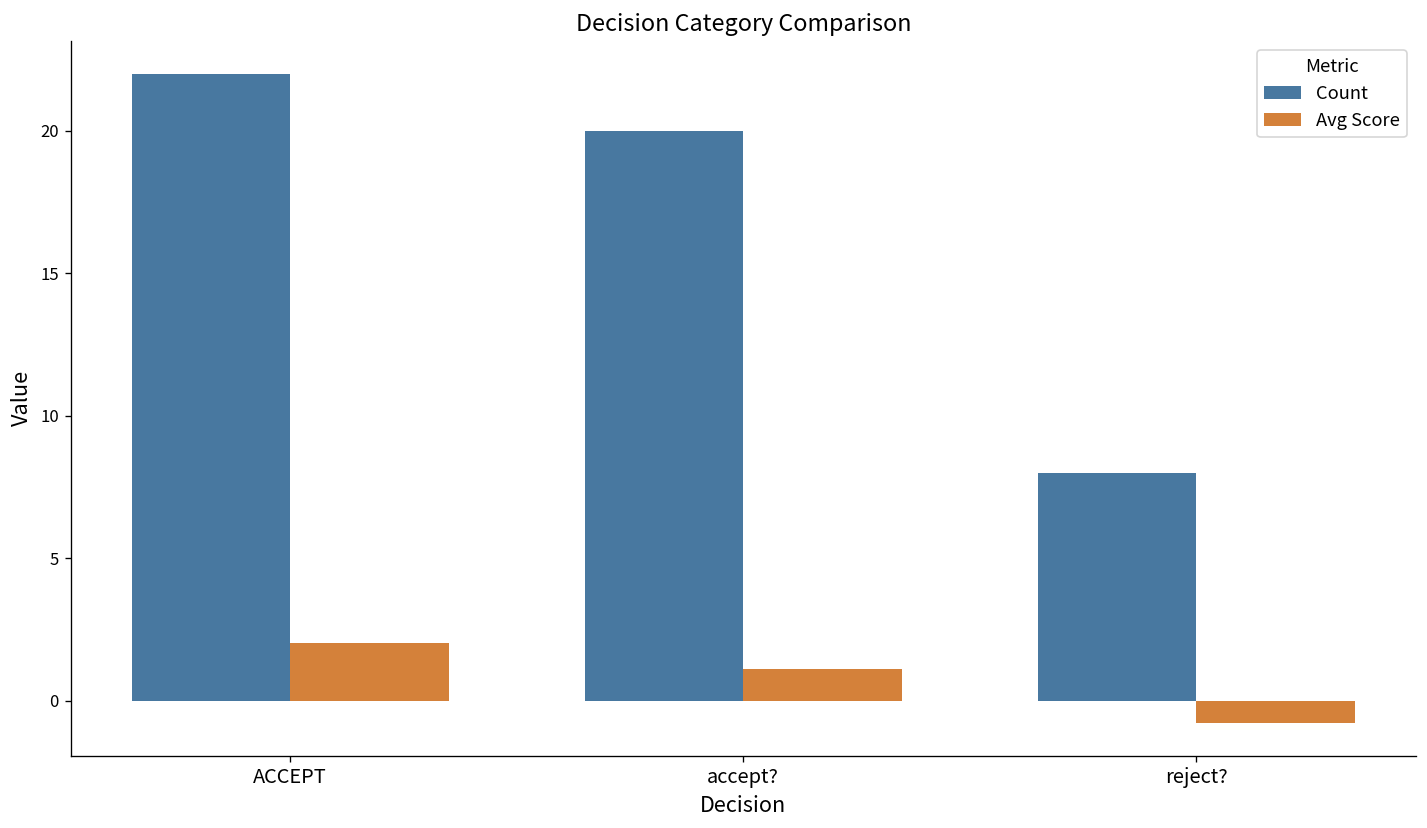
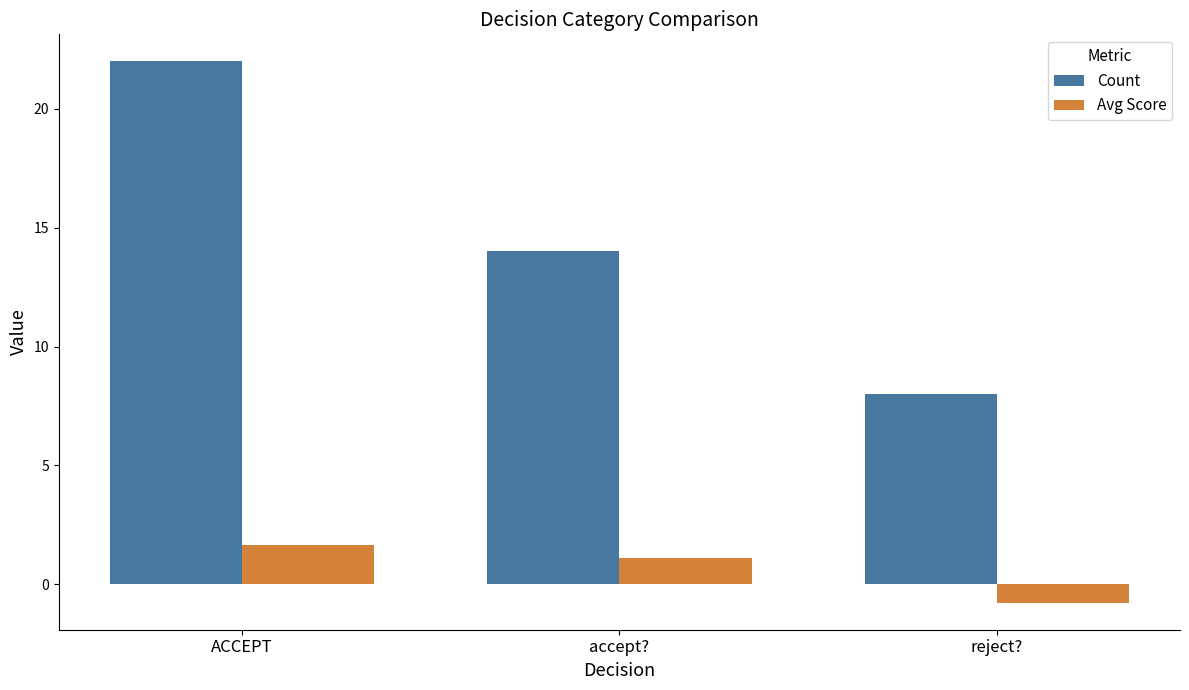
Avg Score, ACCEPT: 2.1 -> 1.6
Count, accept?: 20 -> 14
